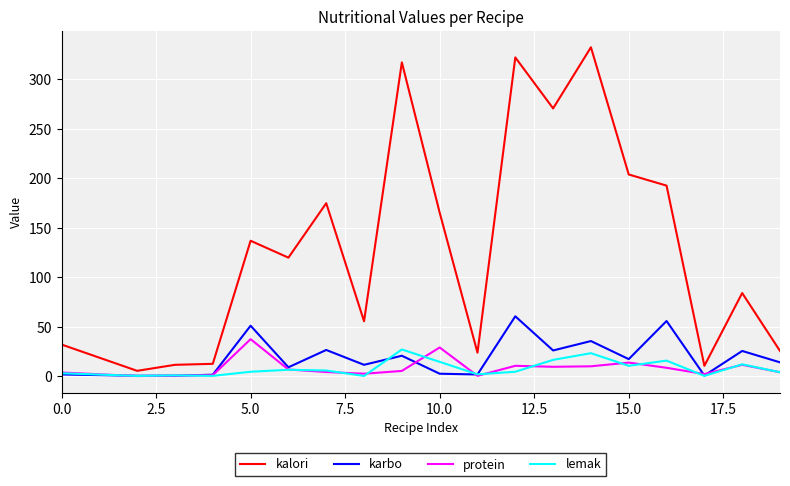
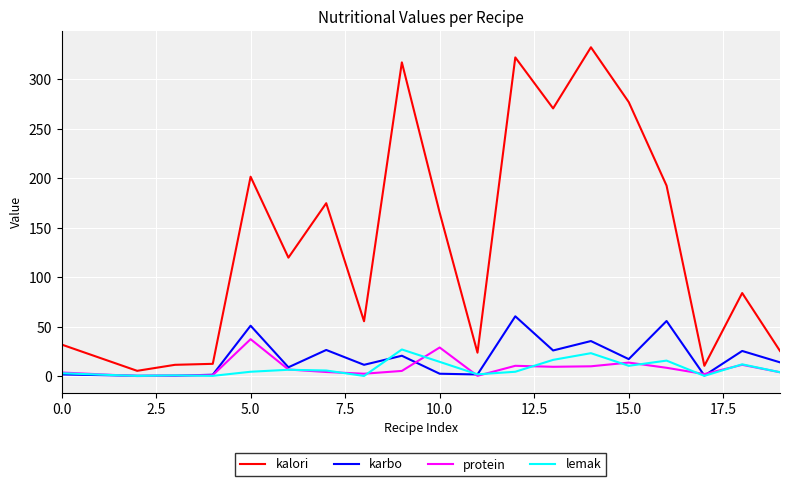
kalori, 5.0: 140 -> 200
kalori, 15.0: 200 -> 280
